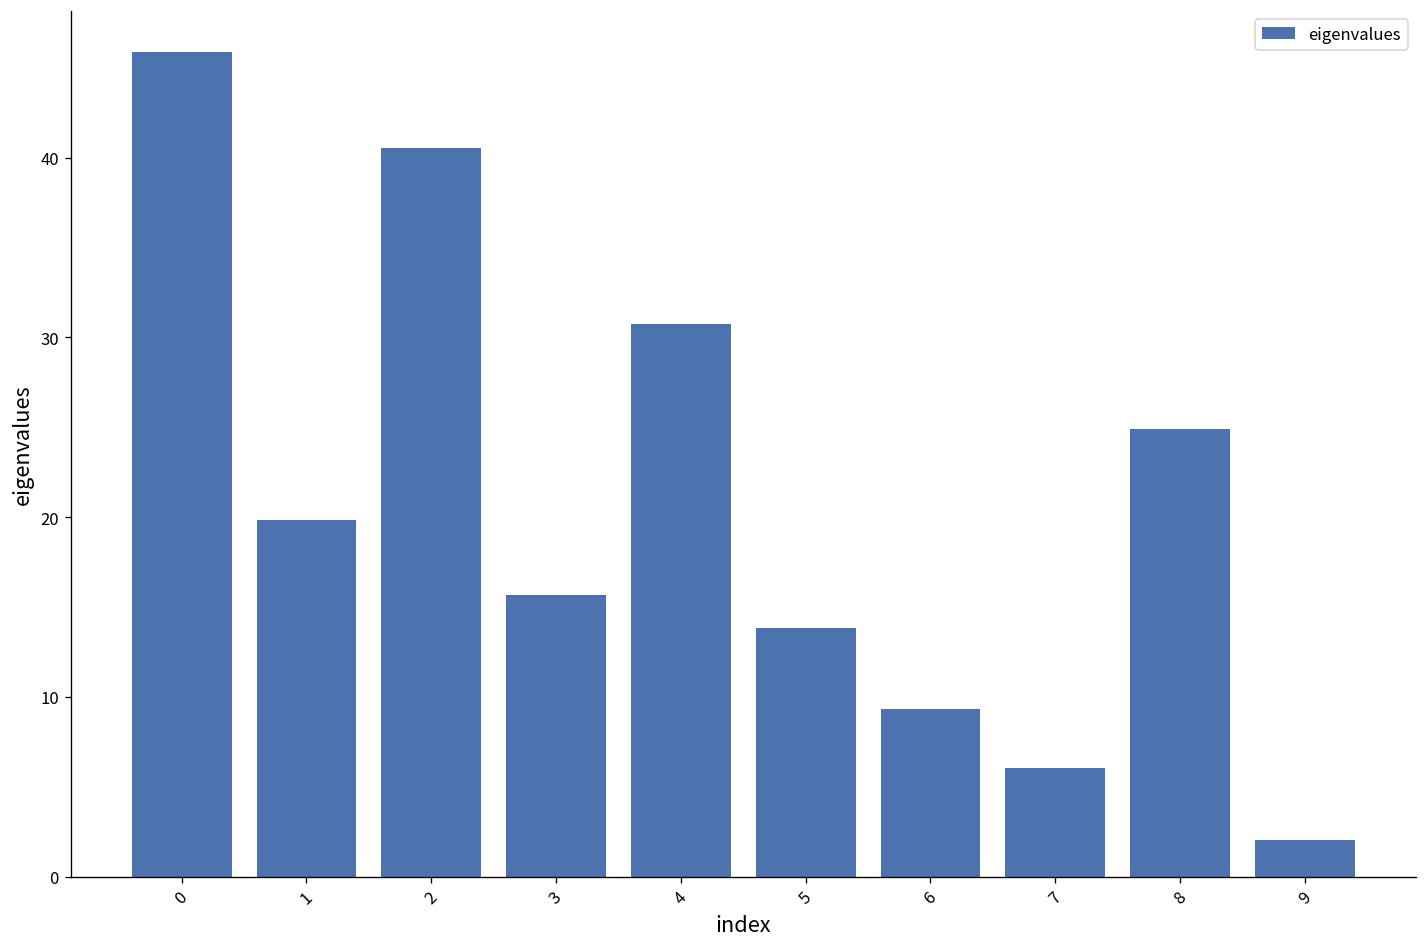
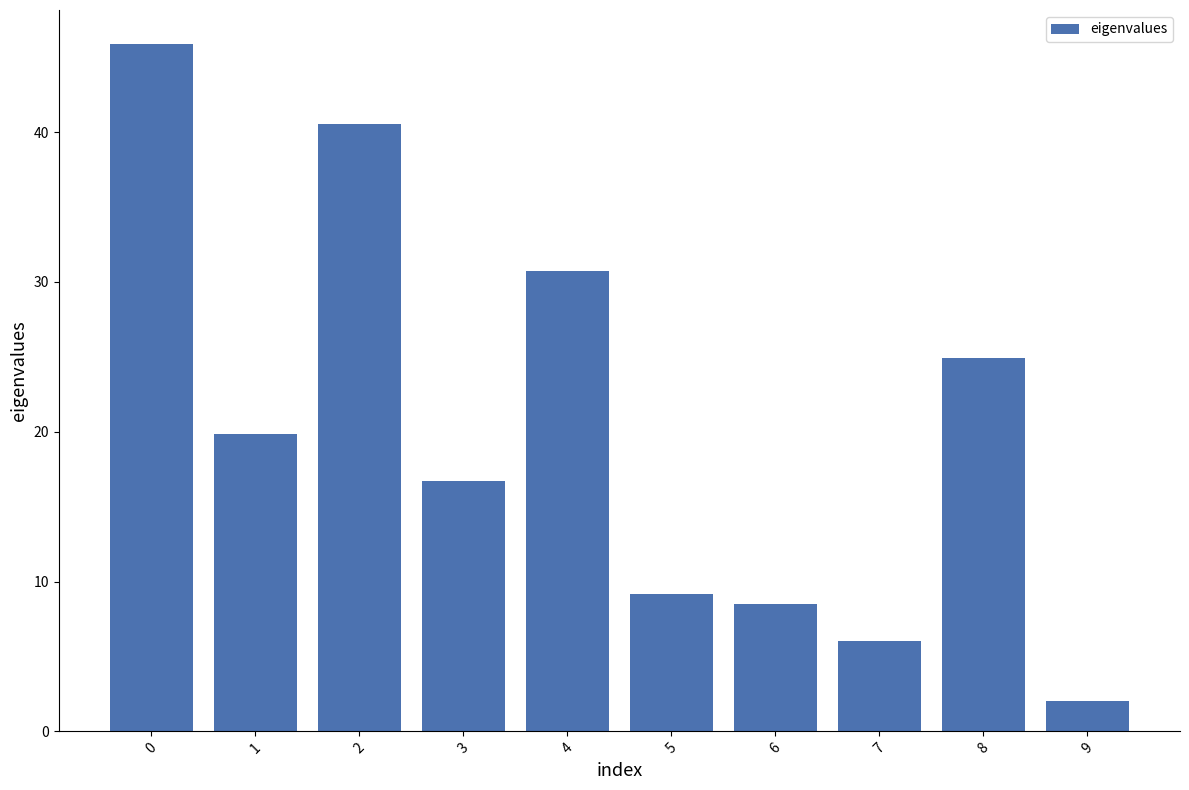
3: 15.7 -> 16.7
5: 13.8 -> 9.2
6: 9.3 -> 8.5
